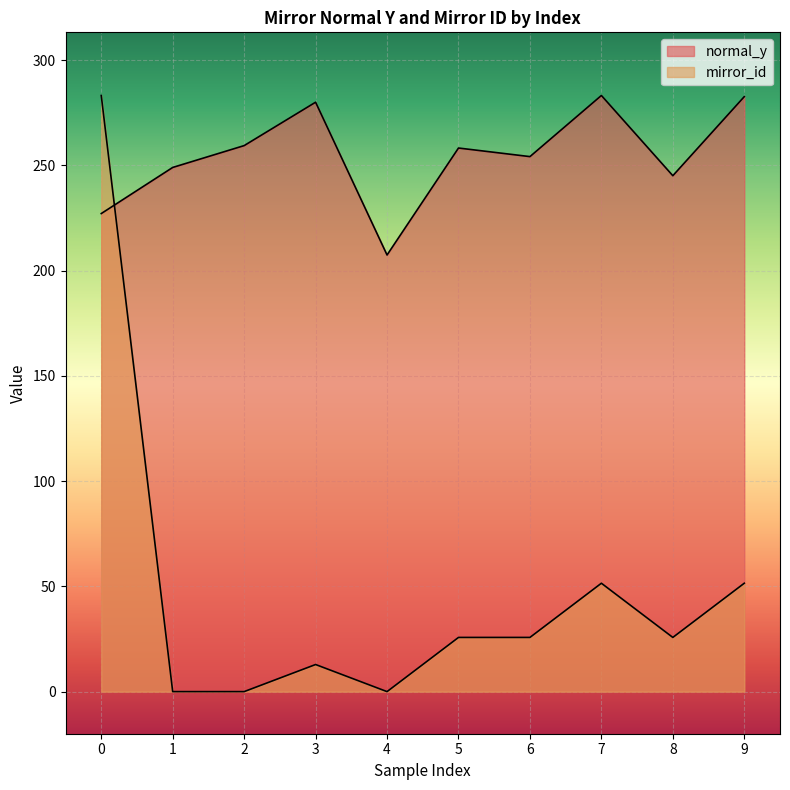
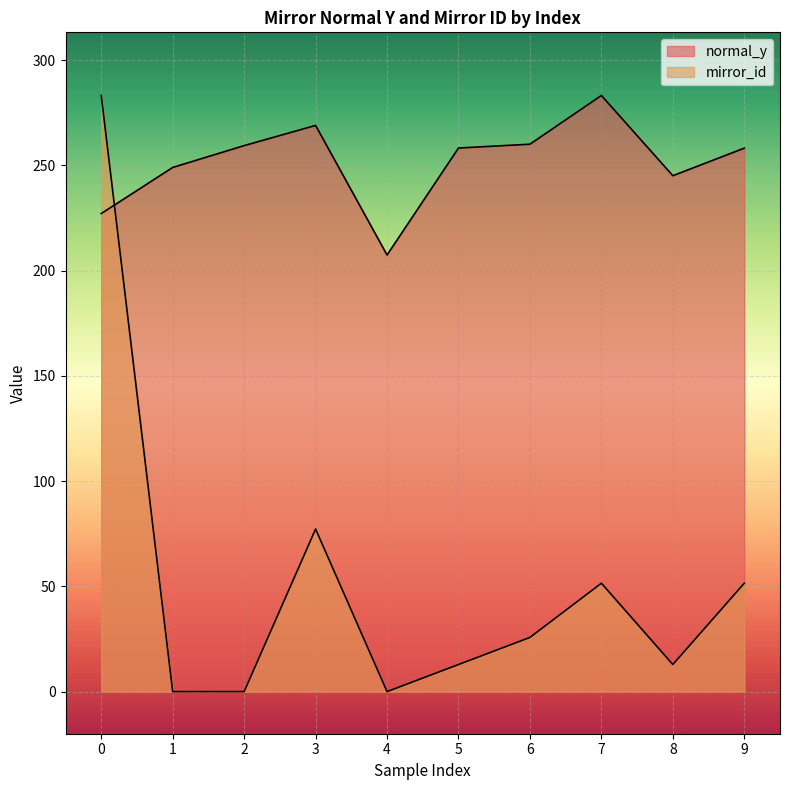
normal_y, 3: 280 -> 269
mirror_id, 3: 13 -> 77
mirror_id, 5: 26 -> 13
normal_y, 6: 254 -> 260
mirror_id, 8: 26 -> 13
normal_y, 9: 283 -> 258
